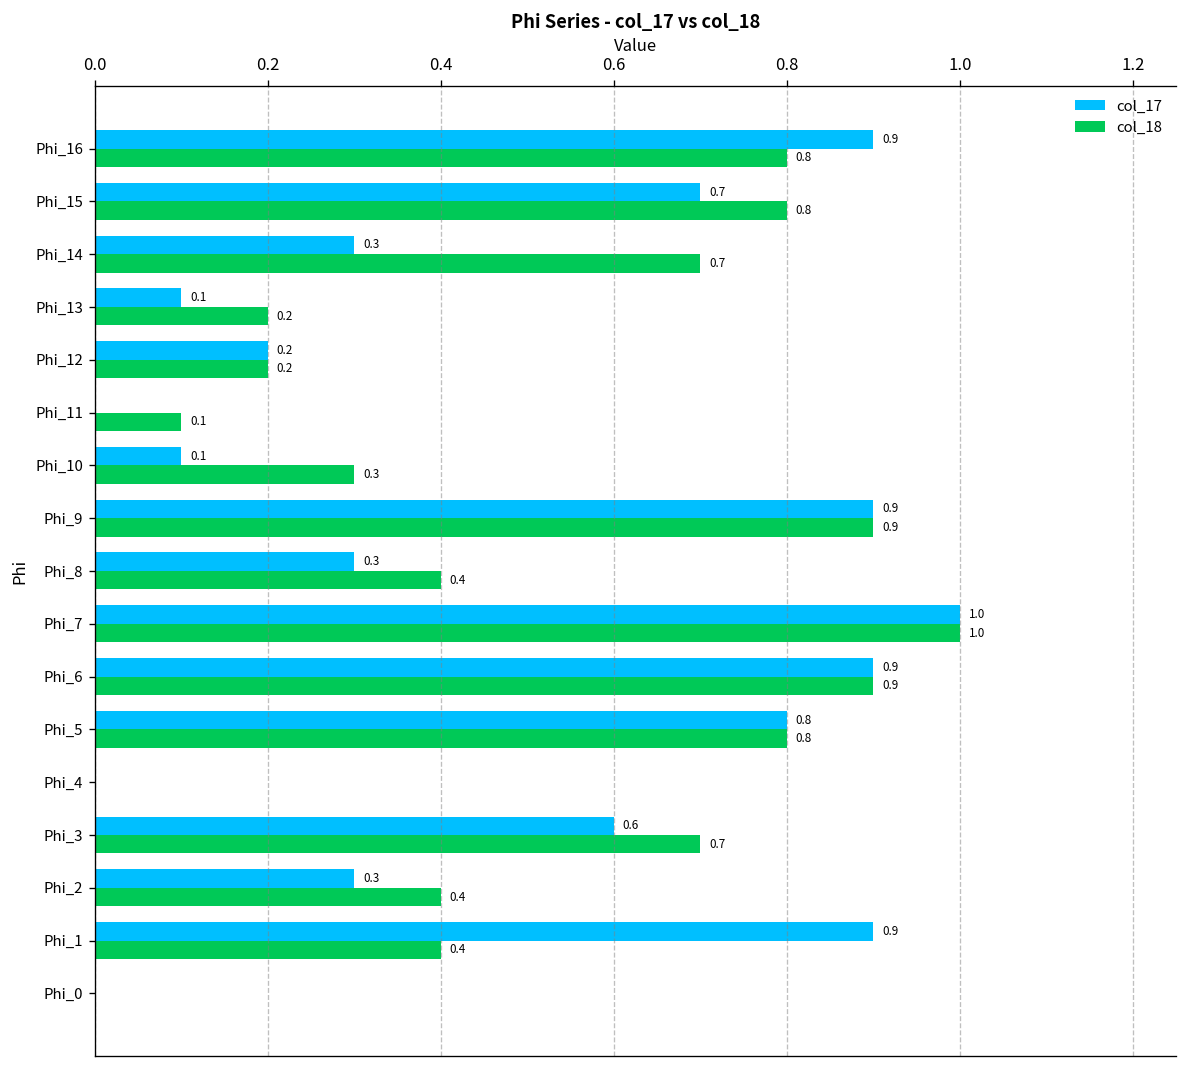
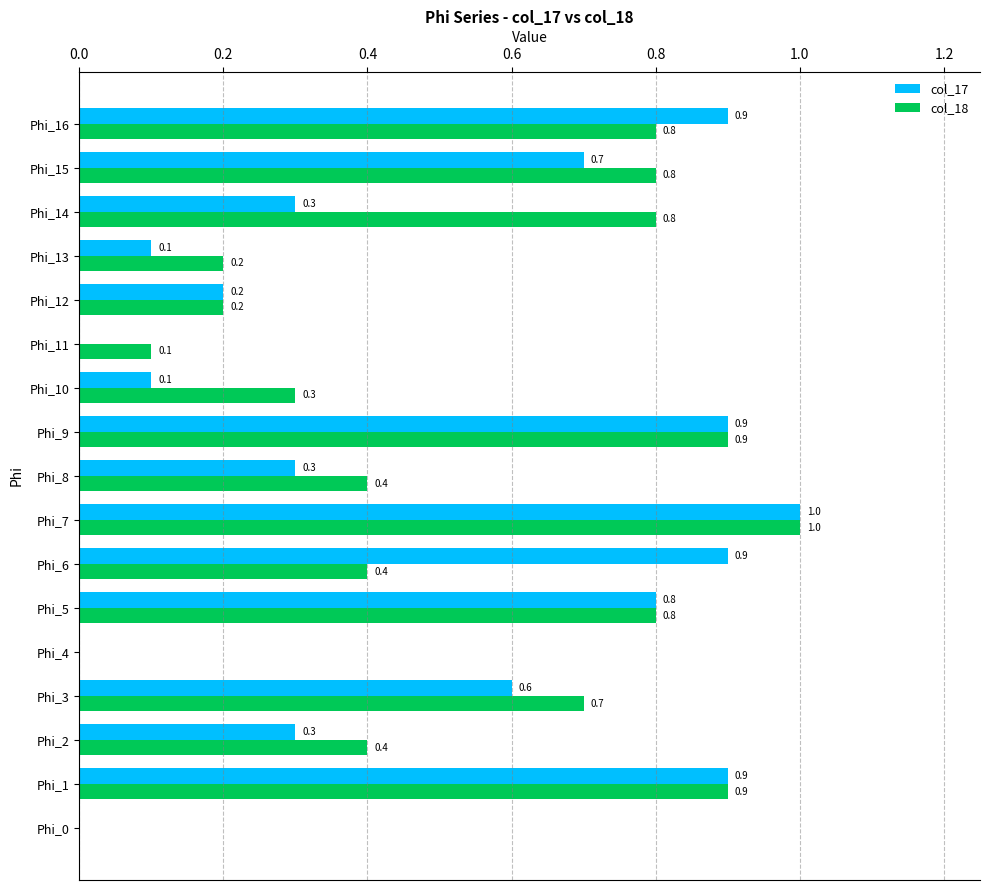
col_18, Phi_14: 0.7 -> 0.8
col_18, Phi_6: 0.9 -> 0.4
col_18, Phi_1: 0.4 -> 0.9
